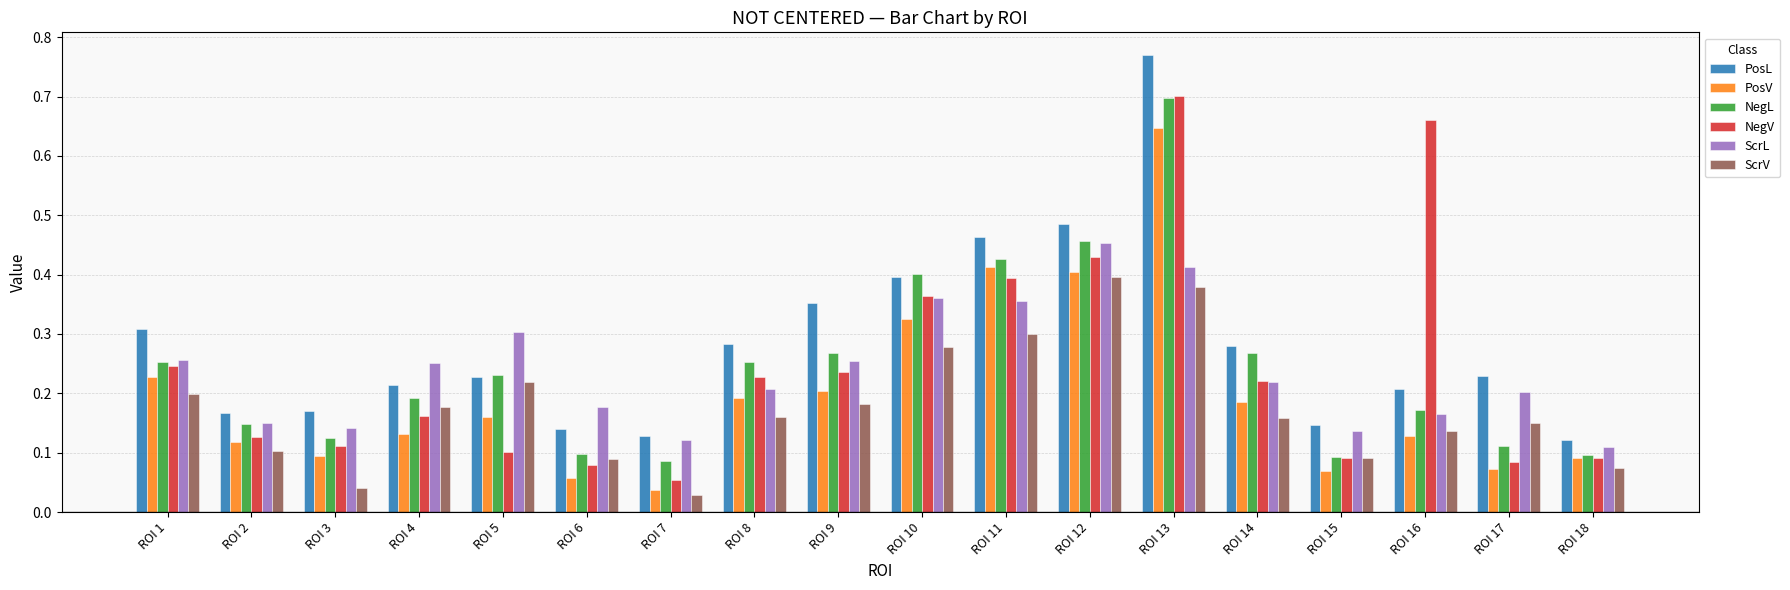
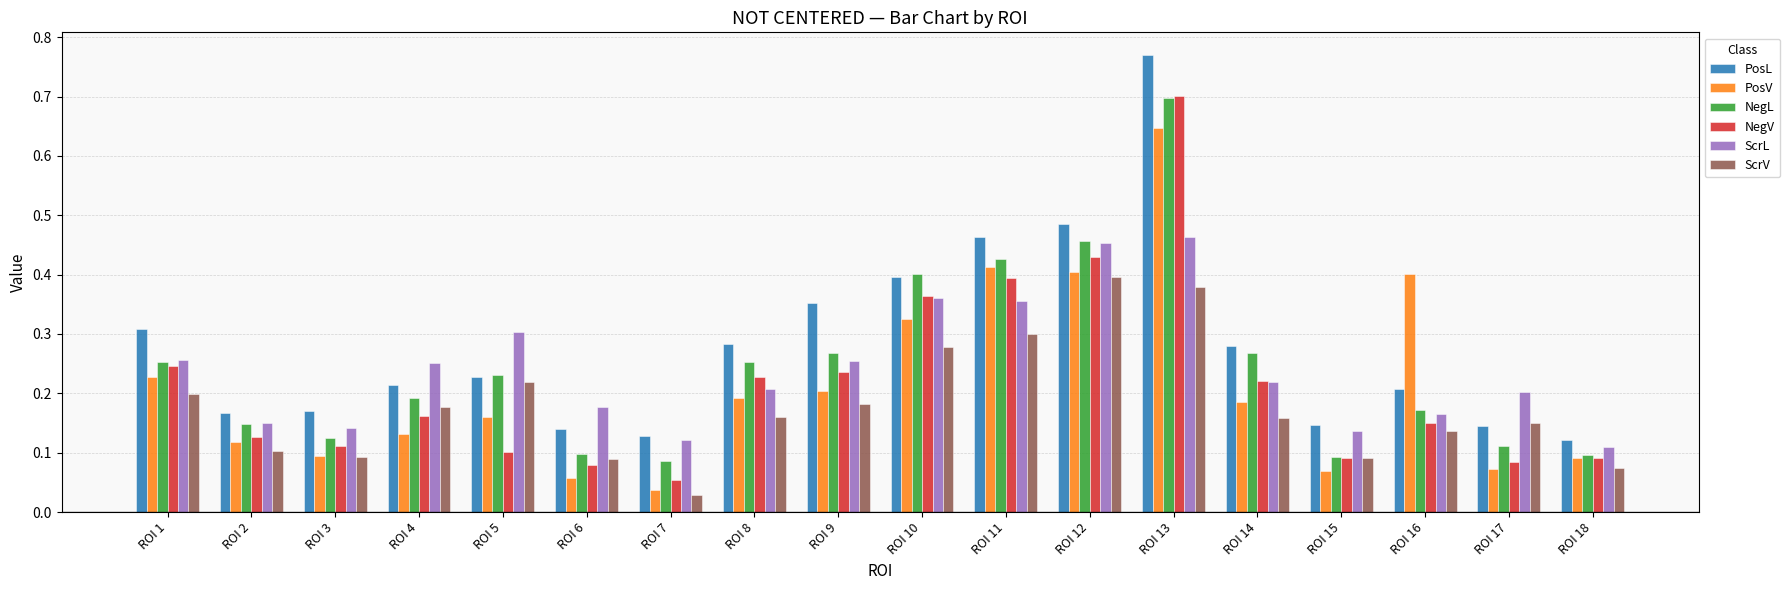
ScrV, ROI 3: 0.04 -> 0.09
ScrL, ROI 13: 0.41 -> 0.46
PosV, ROI 16: 0.13 -> 0.40
NegV, ROI 16: 0.66 -> 0.15
PosL, ROI 17: 0.23 -> 0.14
